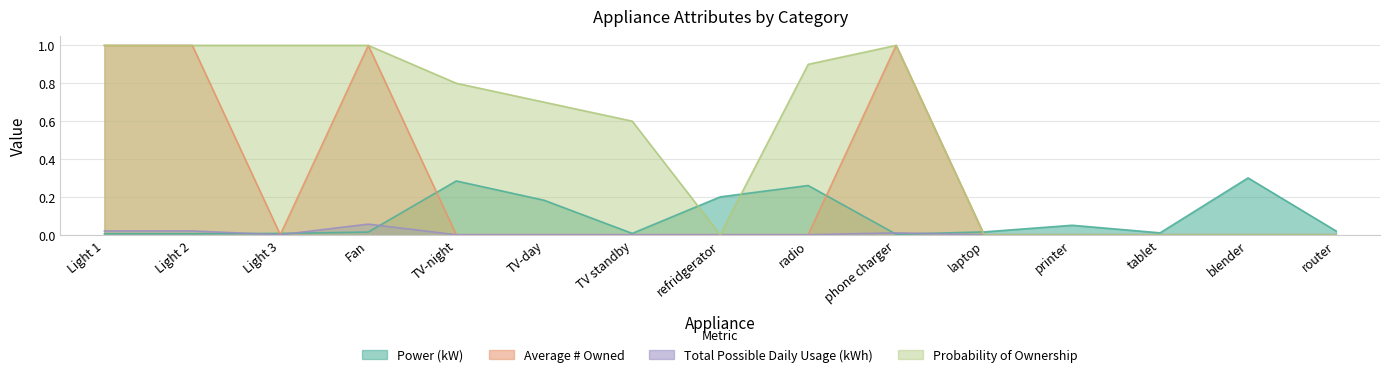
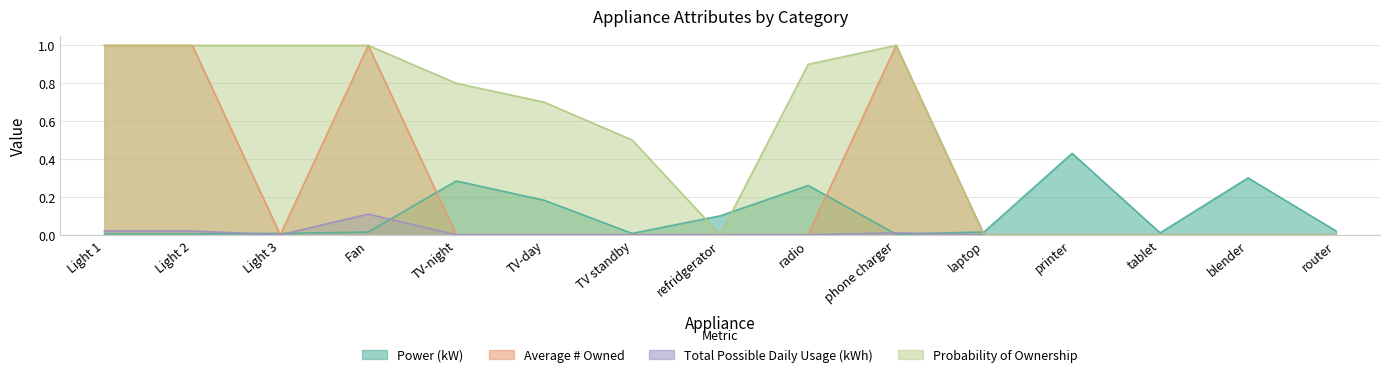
Total Possible Daily Usage (kWh), Fan: 0.06 -> 0.11
Probability of Ownership, TV standby: 0.6 -> 0.5
Power (kW), refridgerator: 0.2 -> 0.1
Power (kW), printer: 0.05 -> 0.43
